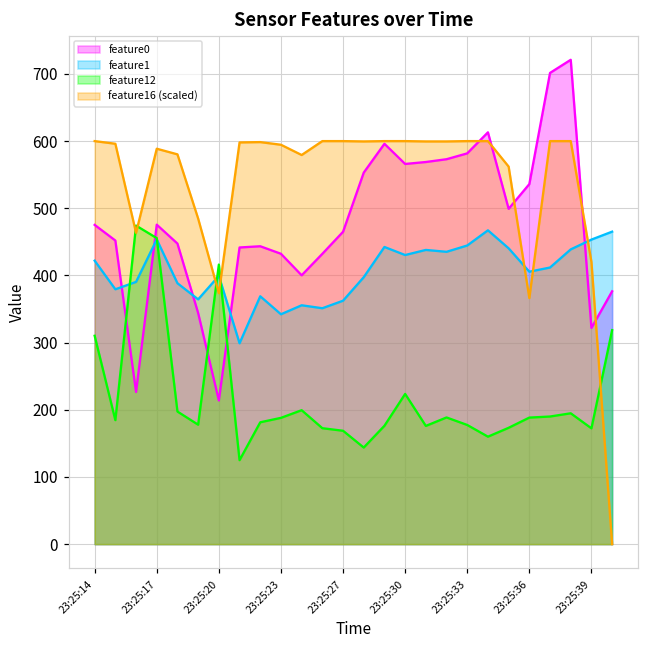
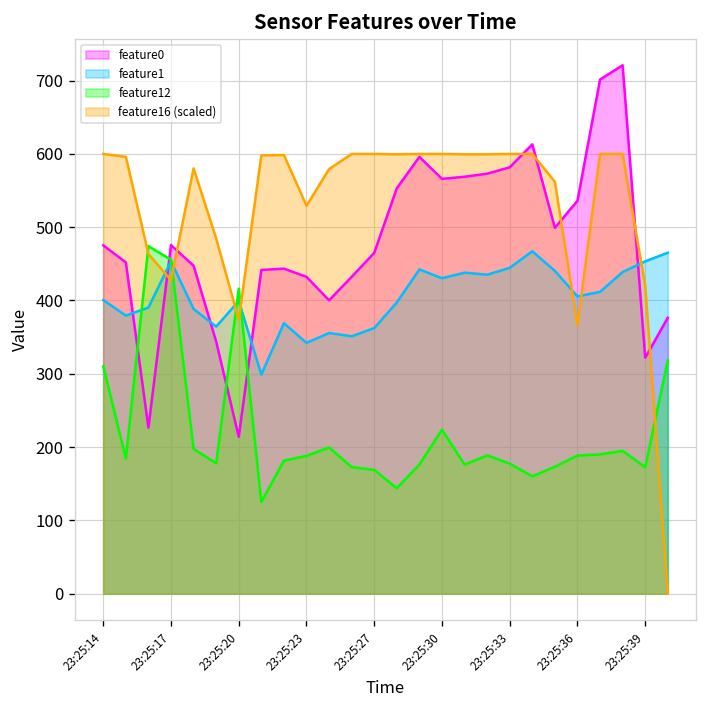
feature1, 23:25:14: 420 -> 400
feature16 (scaled), 23:25:17: 590 -> 430
feature16 (scaled), 23:25:23: 590 -> 530
